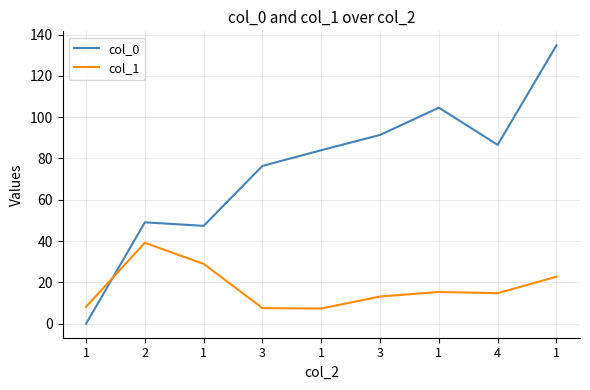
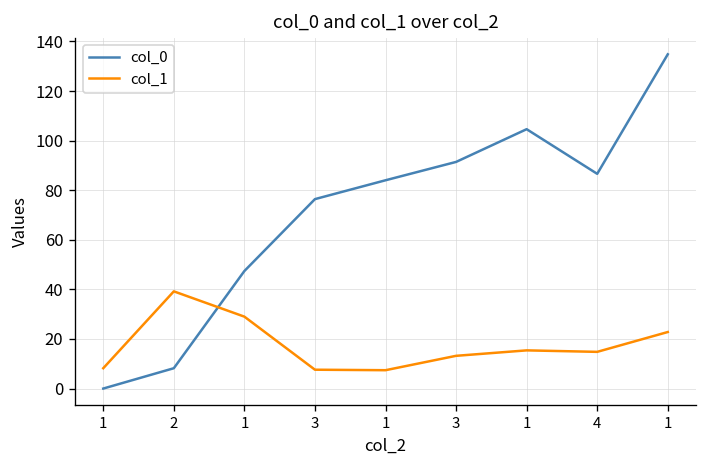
col_0, 2: 49 -> 8
